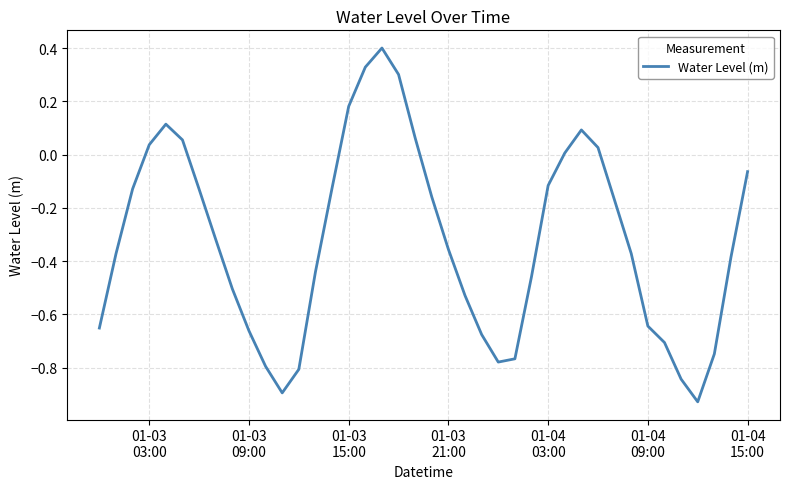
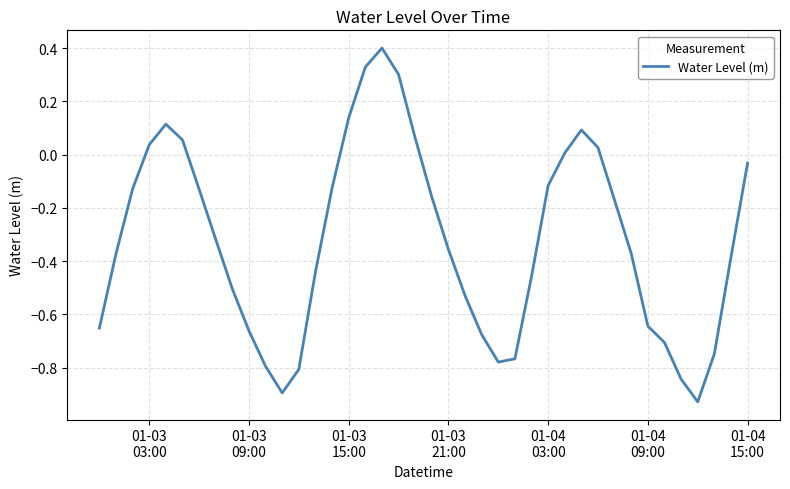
01-03 15:00: 0.18 -> 0.14
01-04 15:00: -0.06 -> -0.03
